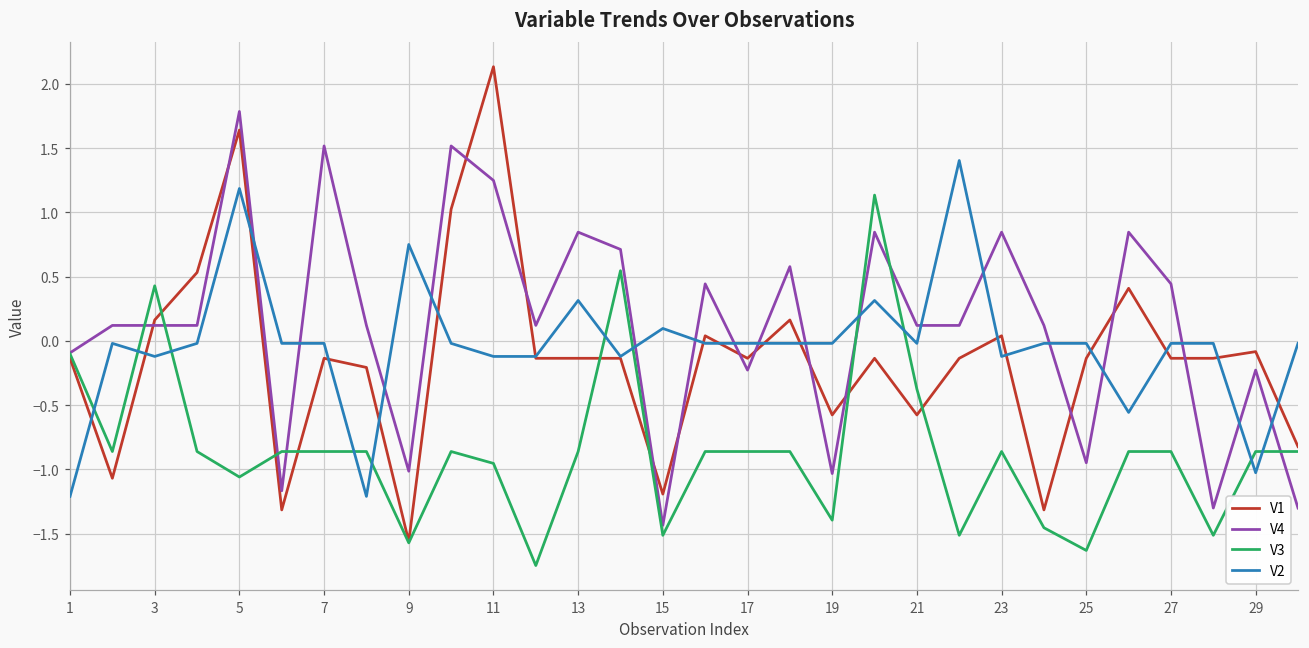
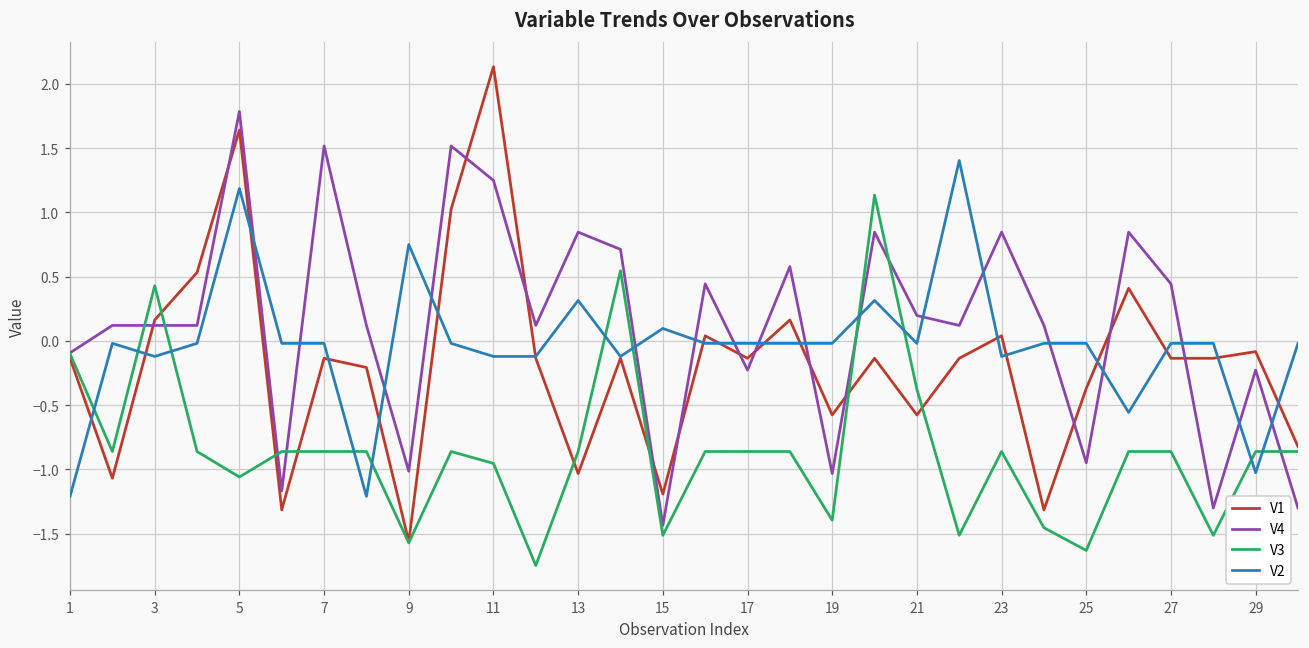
V1, 13: -0.14 -> -1.03
V4, 21: 0.12 -> 0.20
V1, 25: -0.14 -> -0.37
